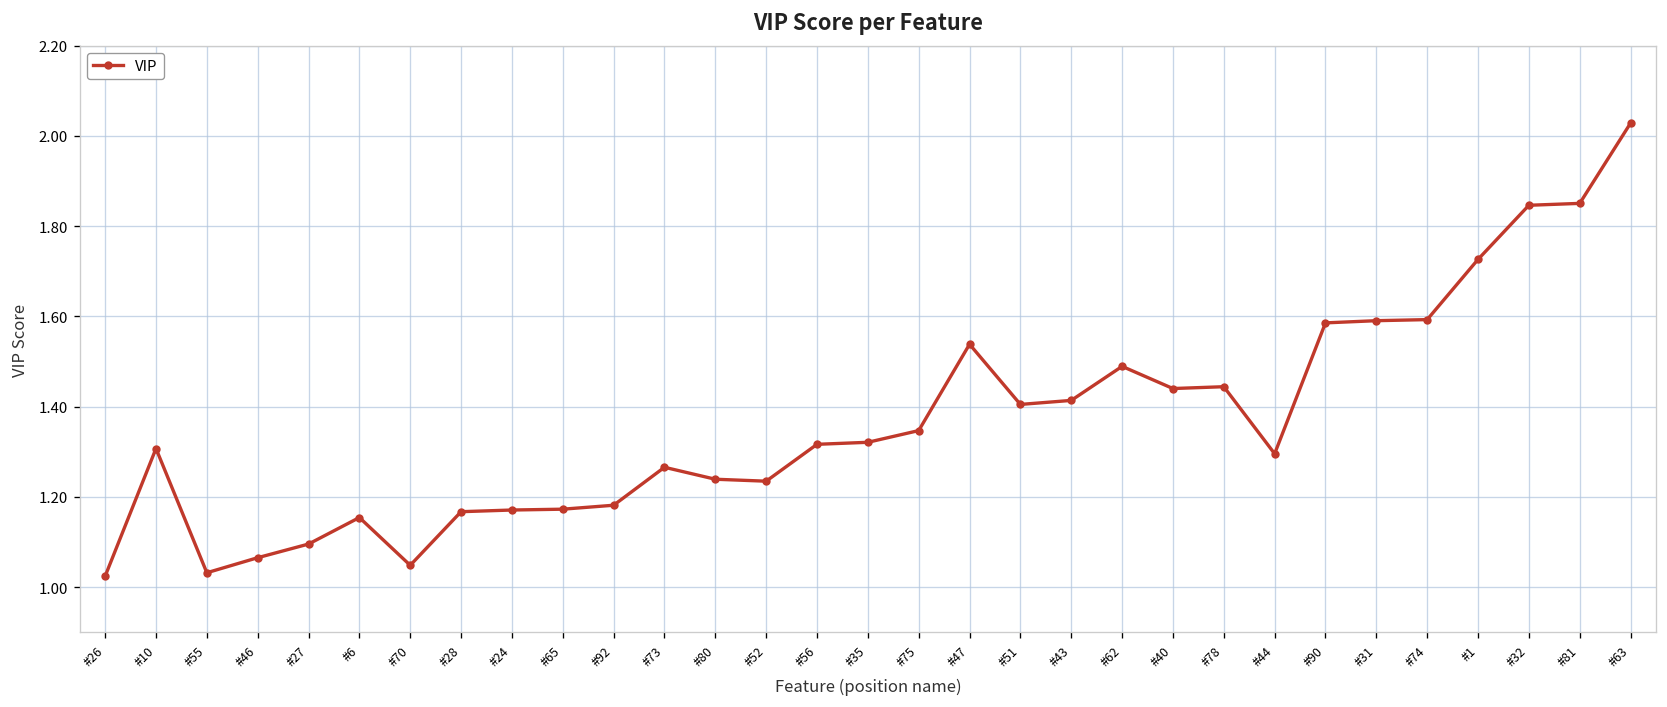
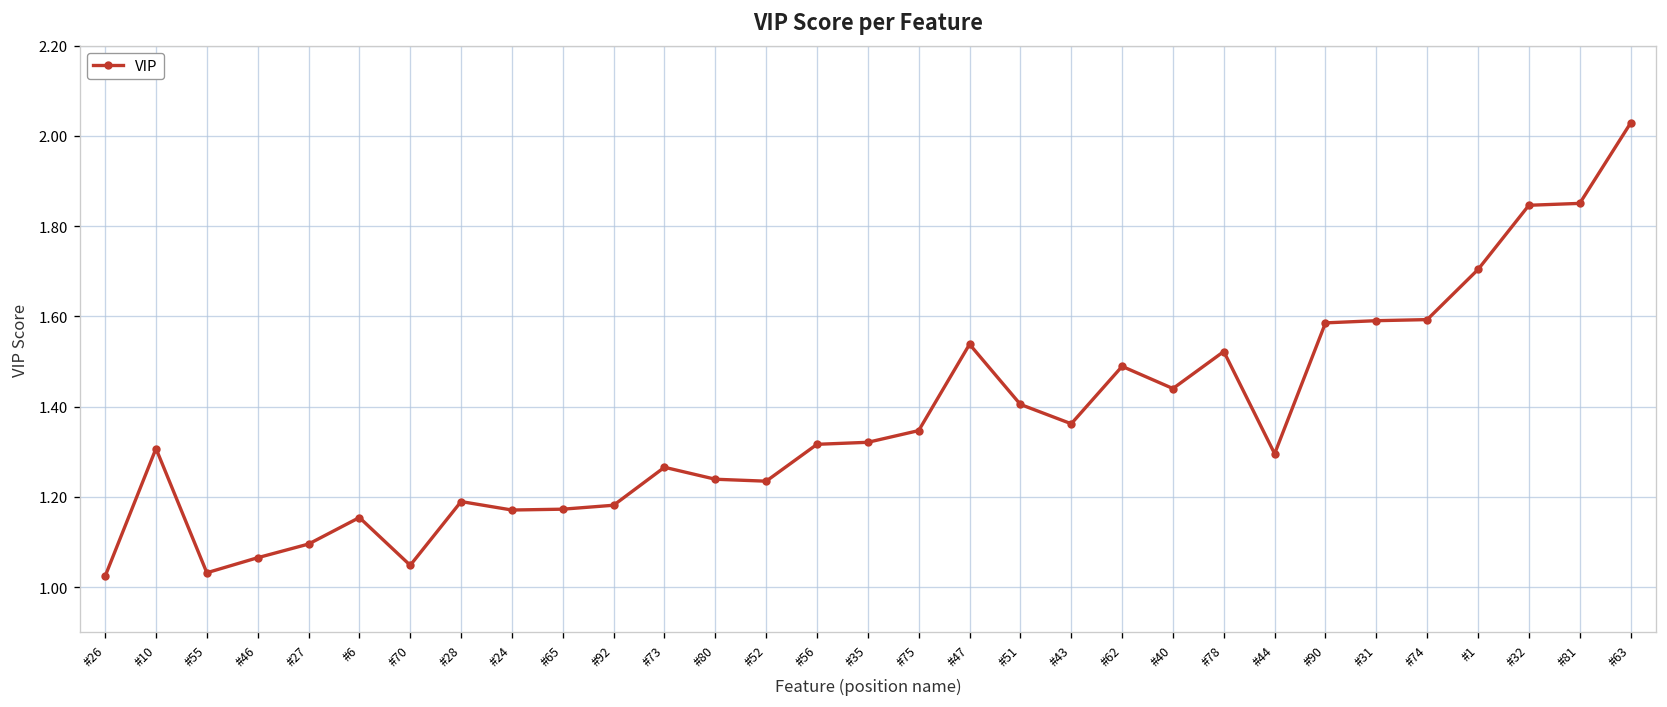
#28: 1.17 -> 1.19
#43: 1.41 -> 1.36
#78: 1.44 -> 1.52
#1: 1.73 -> 1.70
